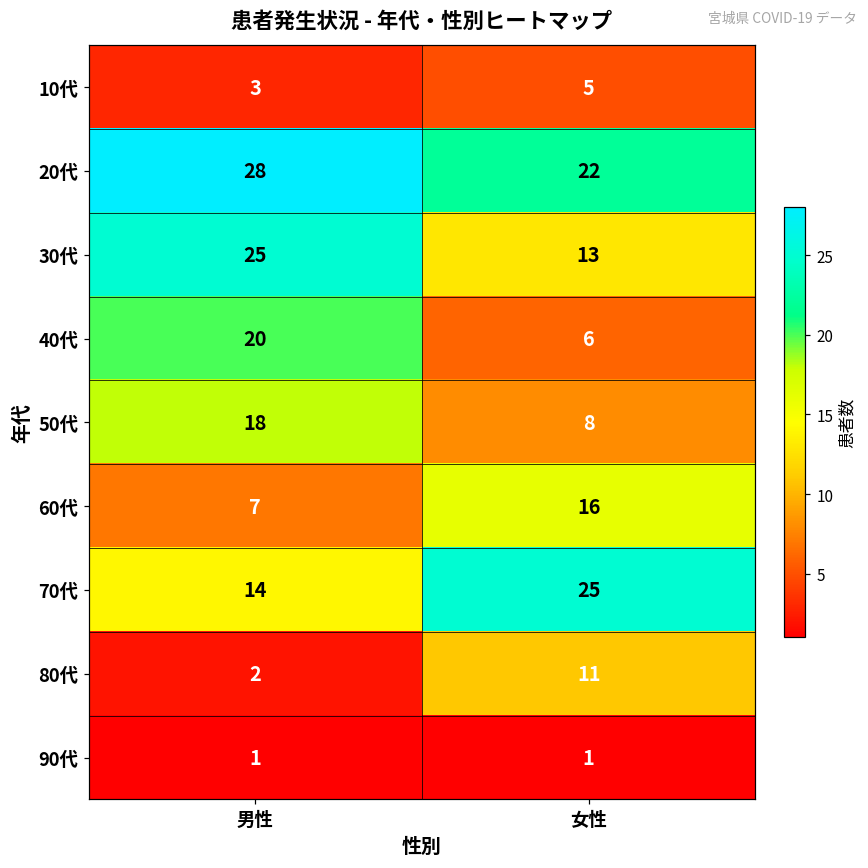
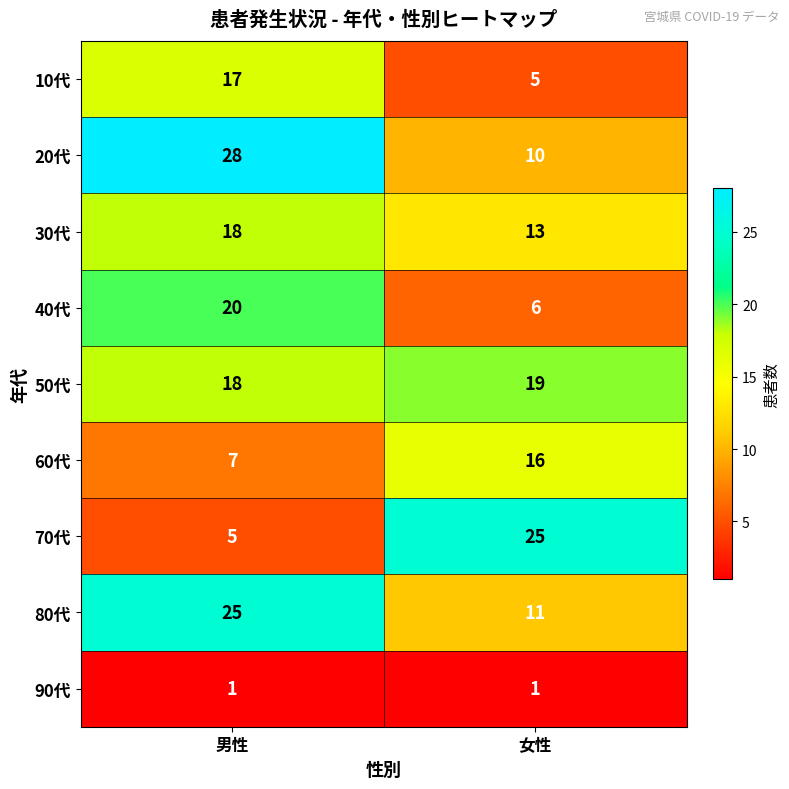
10代, 男性: 3 -> 17
20代, 女性: 22 -> 10
30代, 男性: 25 -> 18
50代, 女性: 8 -> 19
70代, 男性: 14 -> 5
80代, 男性: 2 -> 25
